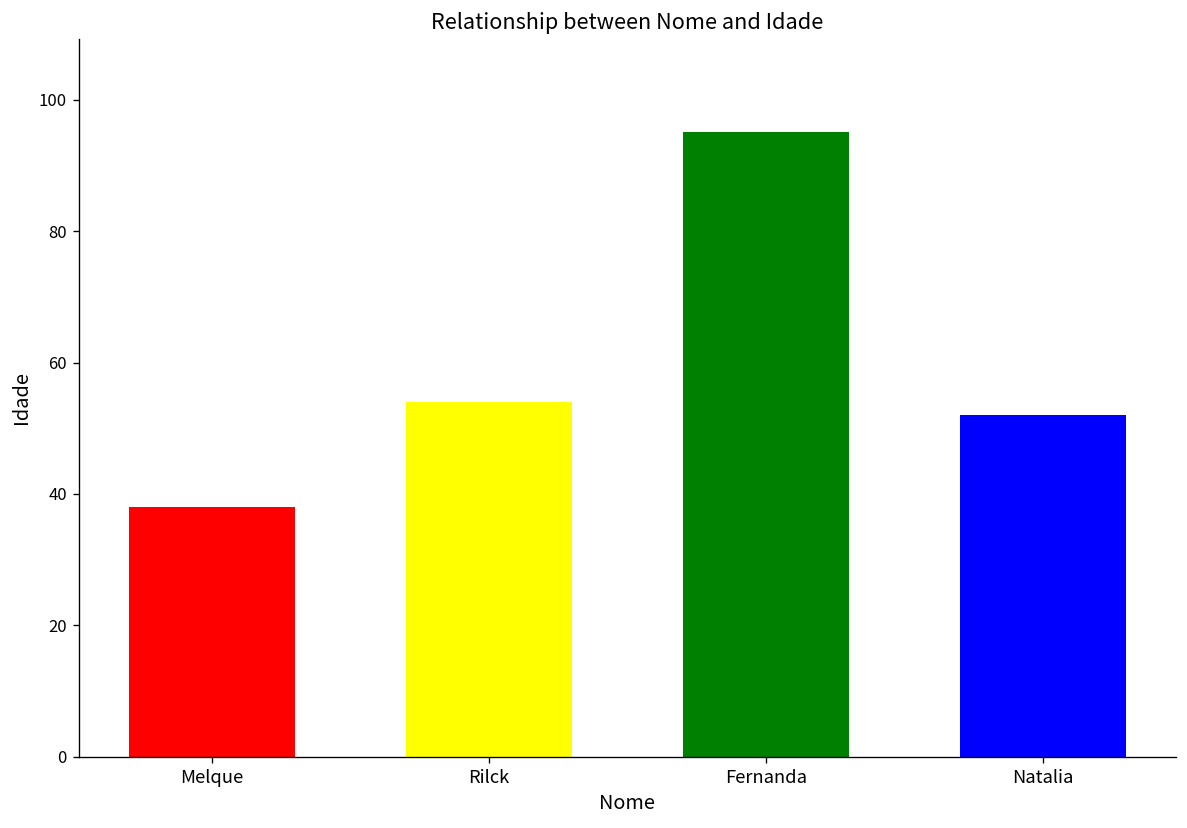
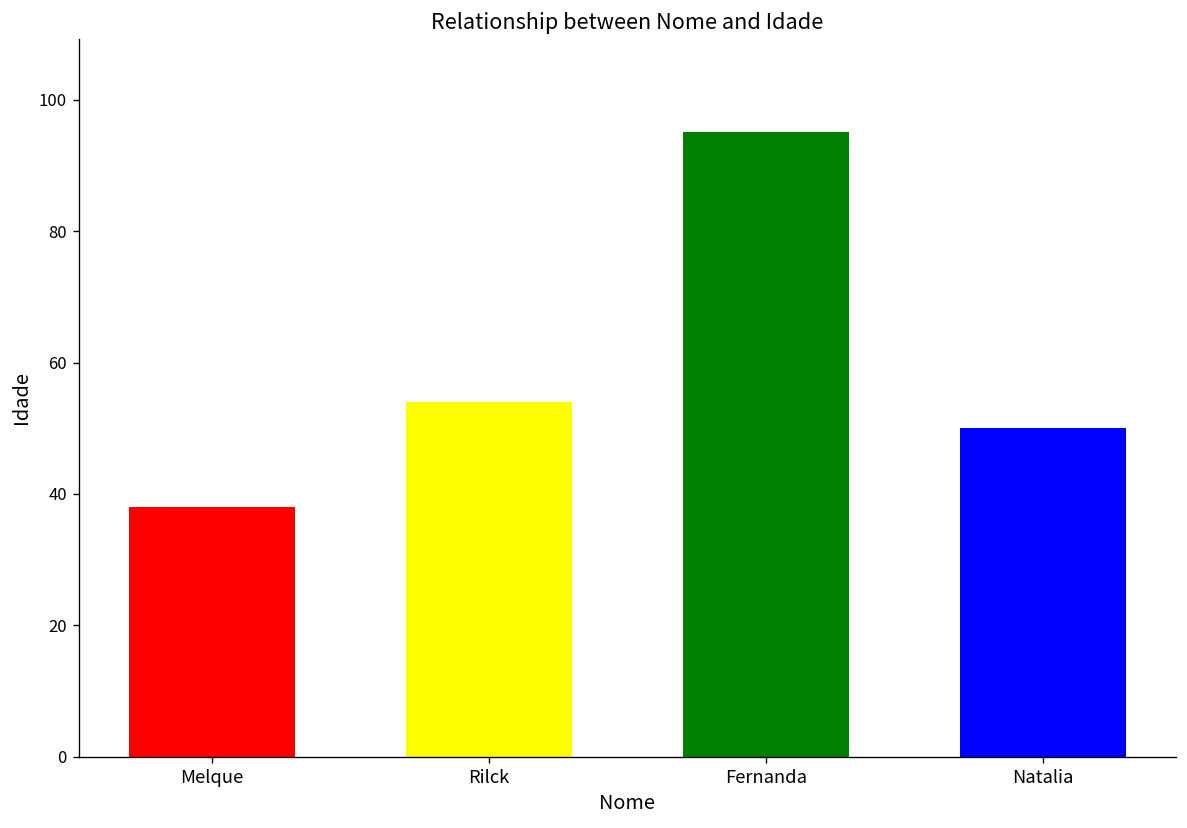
Natalia: 52 -> 50
